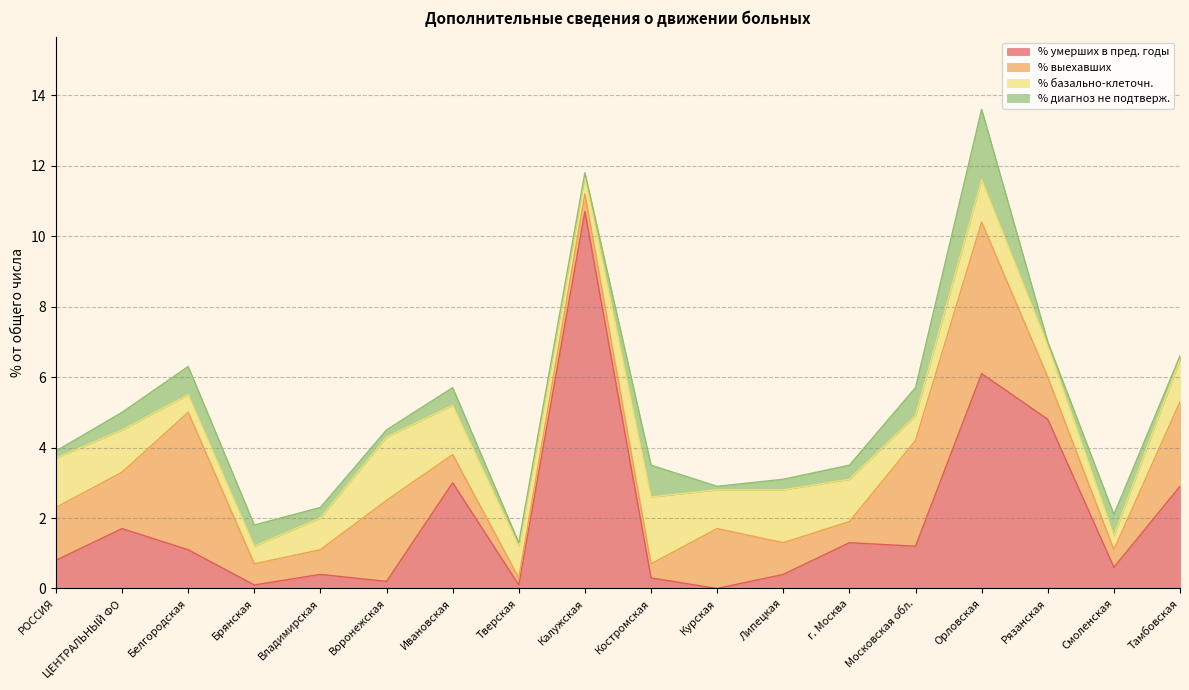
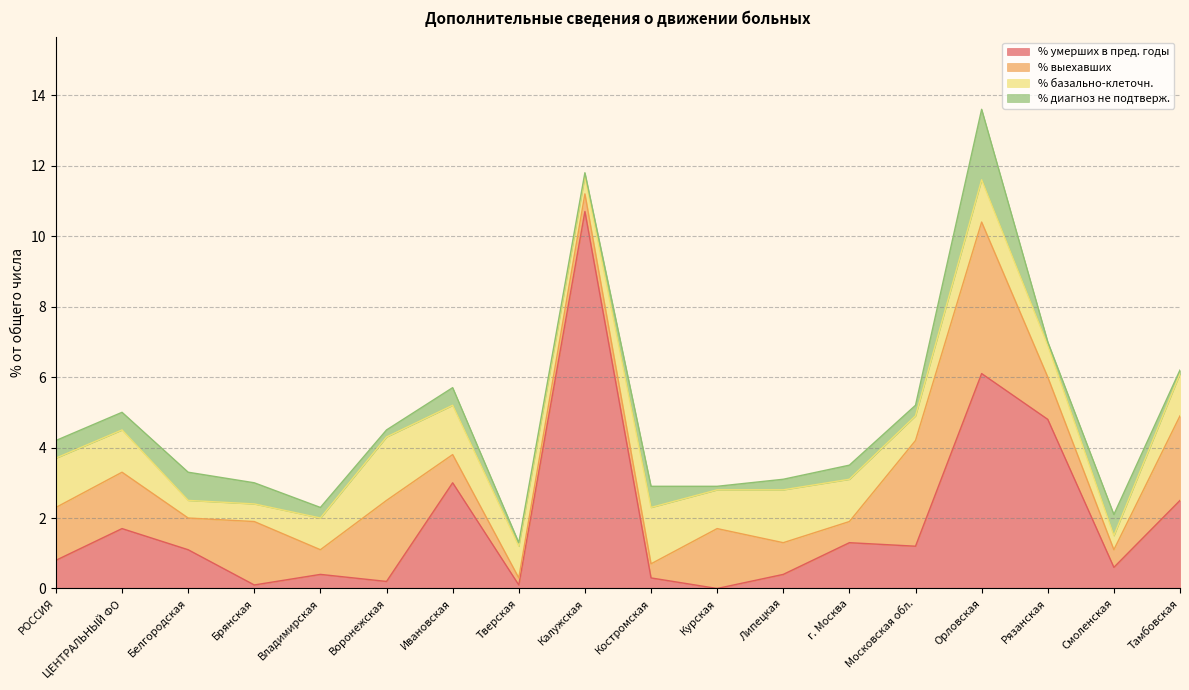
% диагноз не подтверж., РОССИЯ: 0.2 -> 0.5
% выехавших, Белгородская: 3.9 -> 0.9
% выехавших, Брянская: 0.6 -> 1.8
% базально-клеточн., Костромская: 1.9 -> 1.6
% диагноз не подтверж., Костромская: 0.9 -> 0.6
% диагноз не подтверж., Московская обл.: 0.8 -> 0.3
% умерших в пред. годы, Тамбовская: 2.9 -> 2.5
